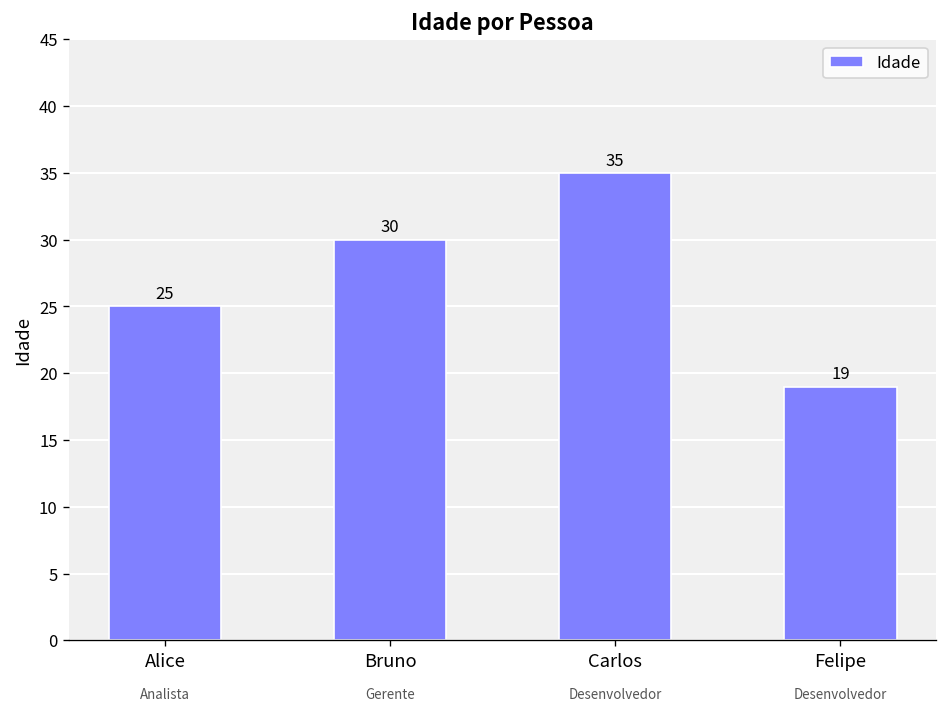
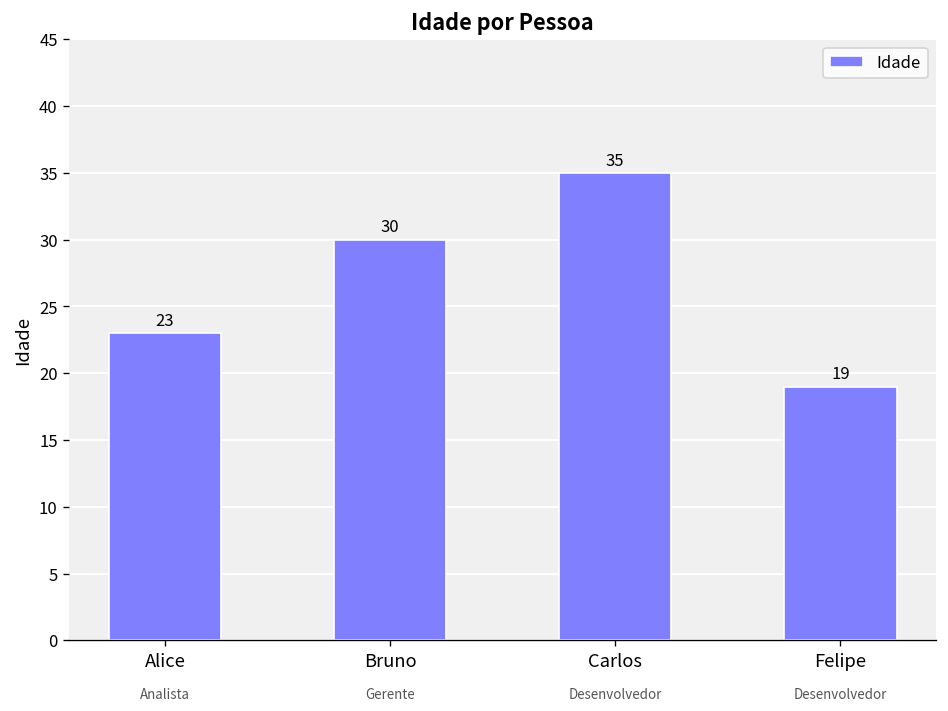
Alice: 25 -> 23
